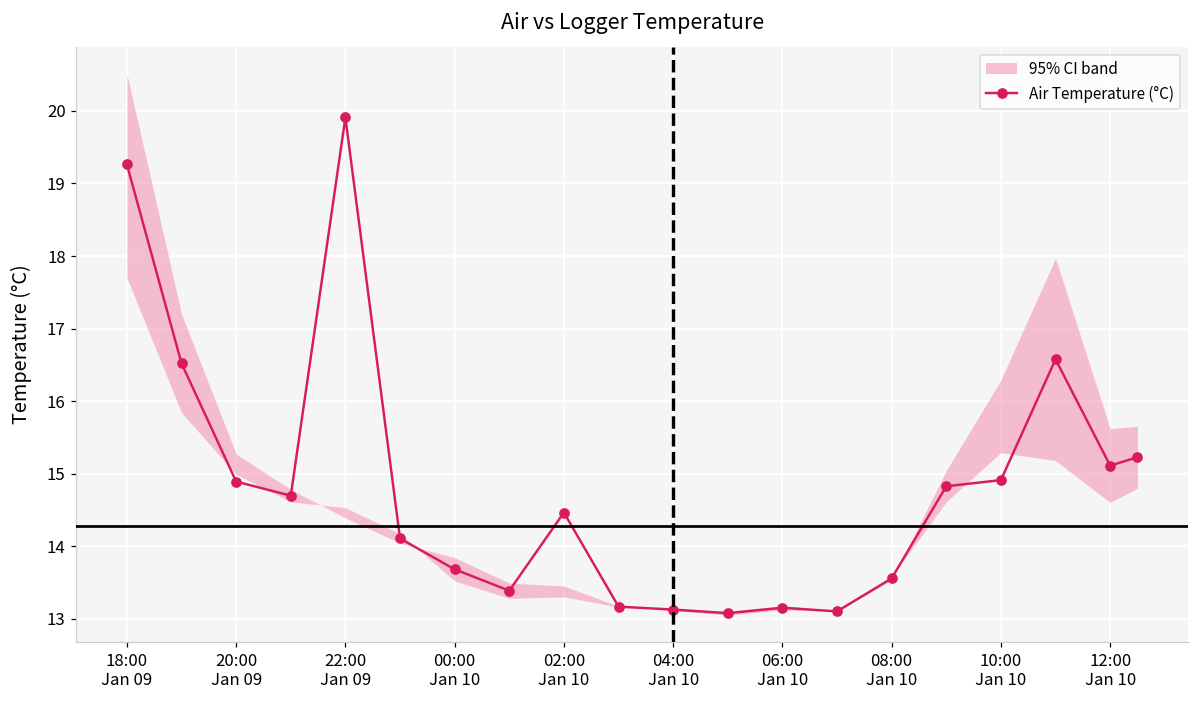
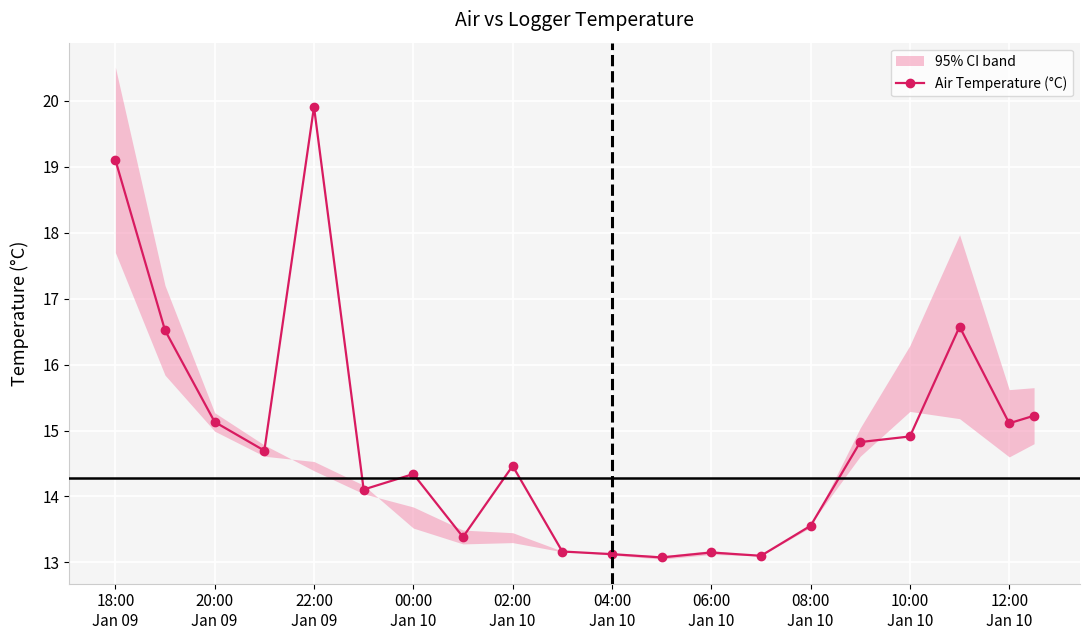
Air Temperature (°C), 18:00 Jan 09: 19.3 -> 19.1
Air Temperature (°C), 20:00 Jan 09: 14.9 -> 15.1
Air Temperature (°C), 00:00 Jan 10: 13.7 -> 14.3
